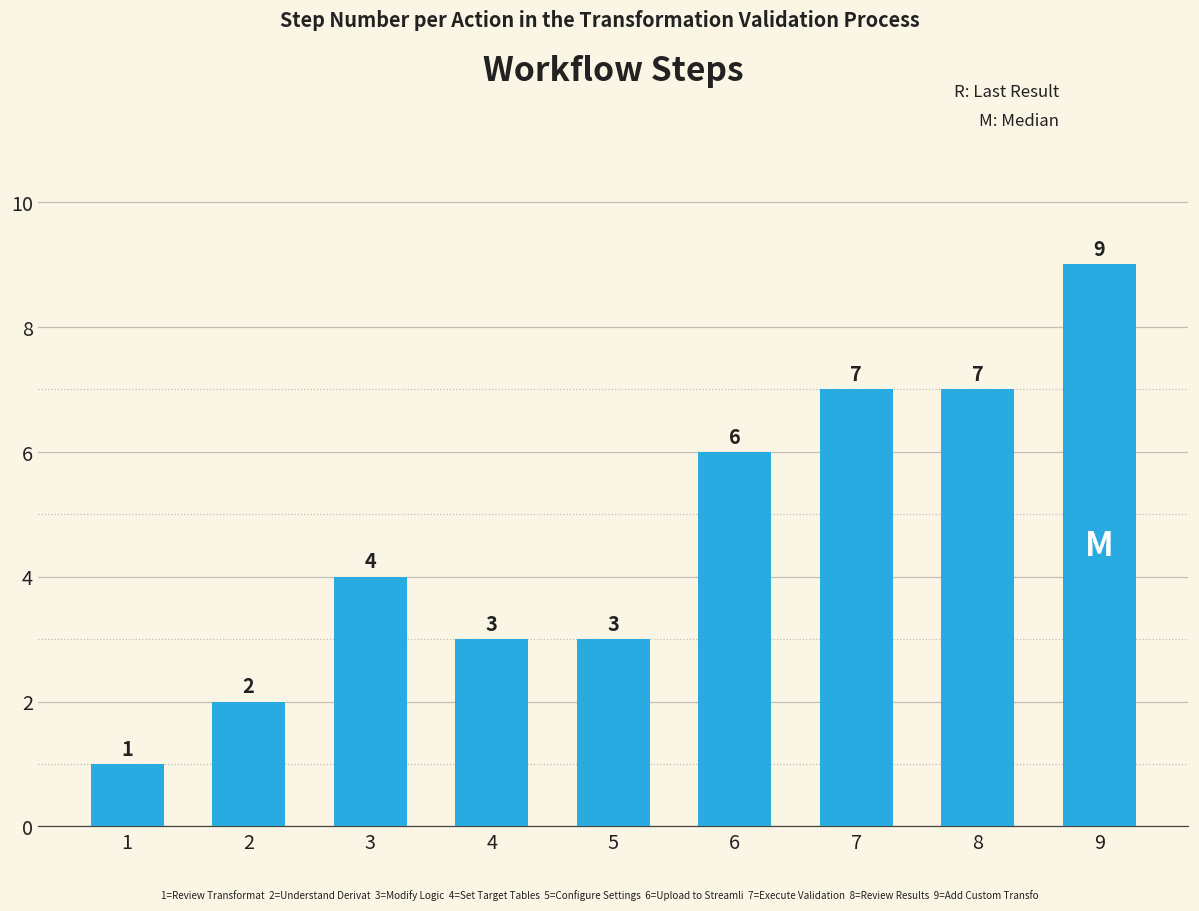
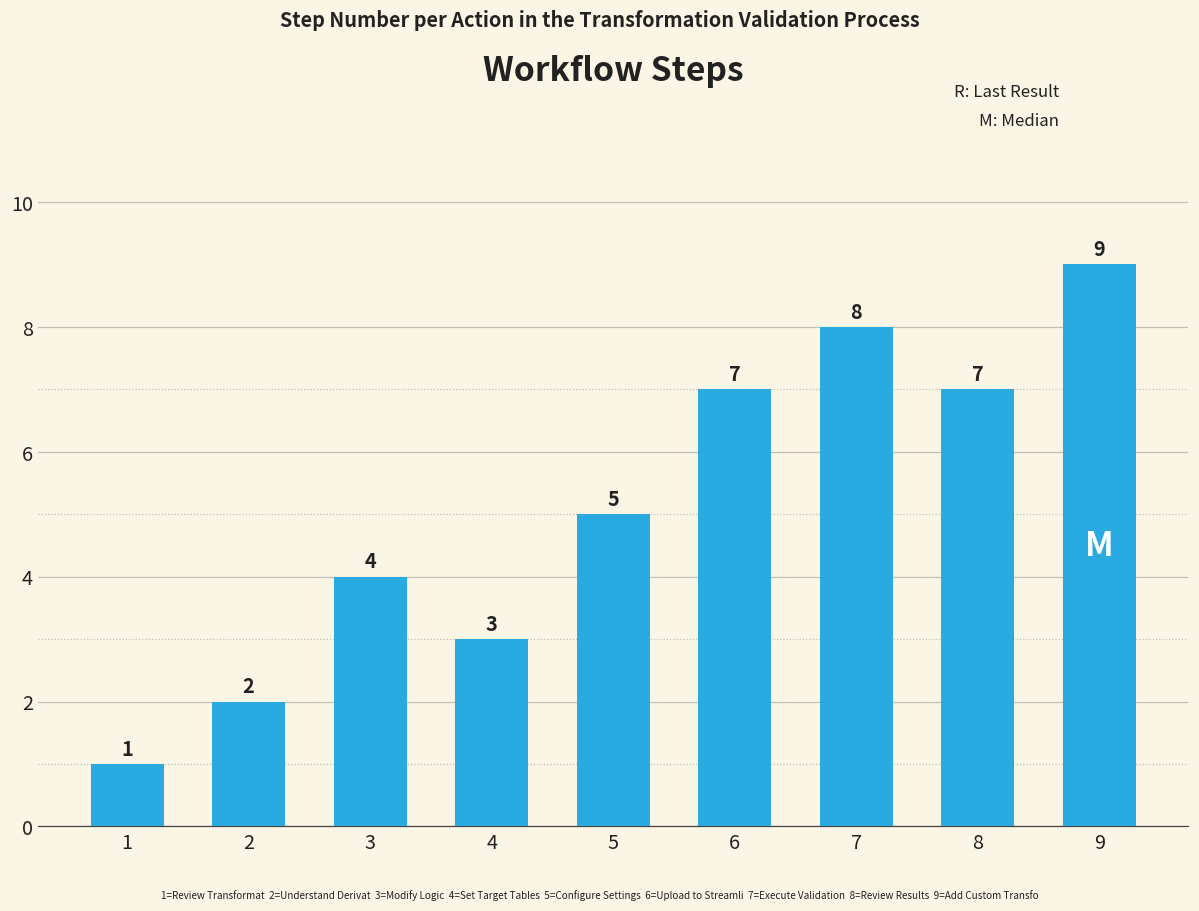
5: 3 -> 5
6: 6 -> 7
7: 7 -> 8
